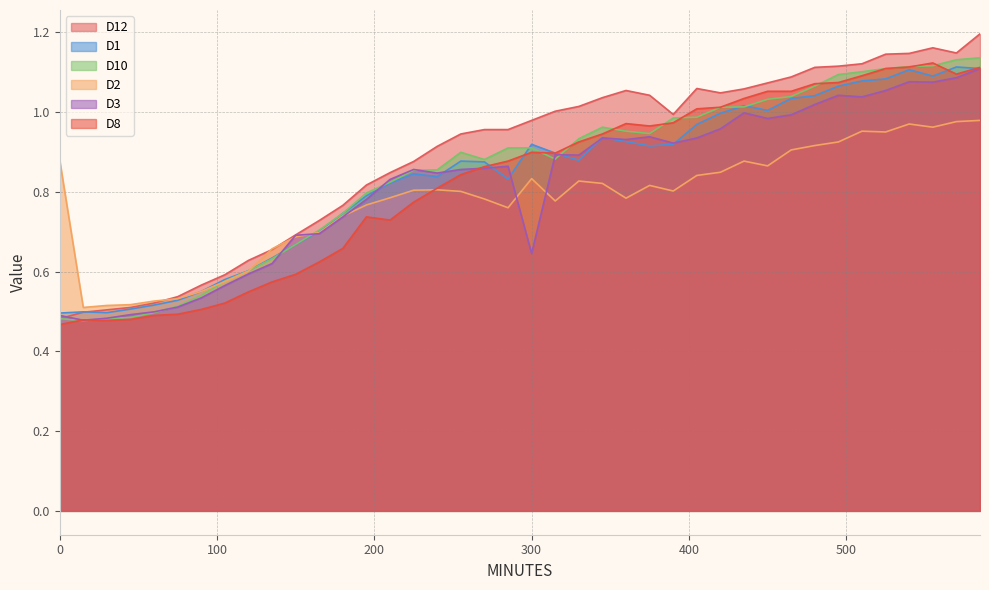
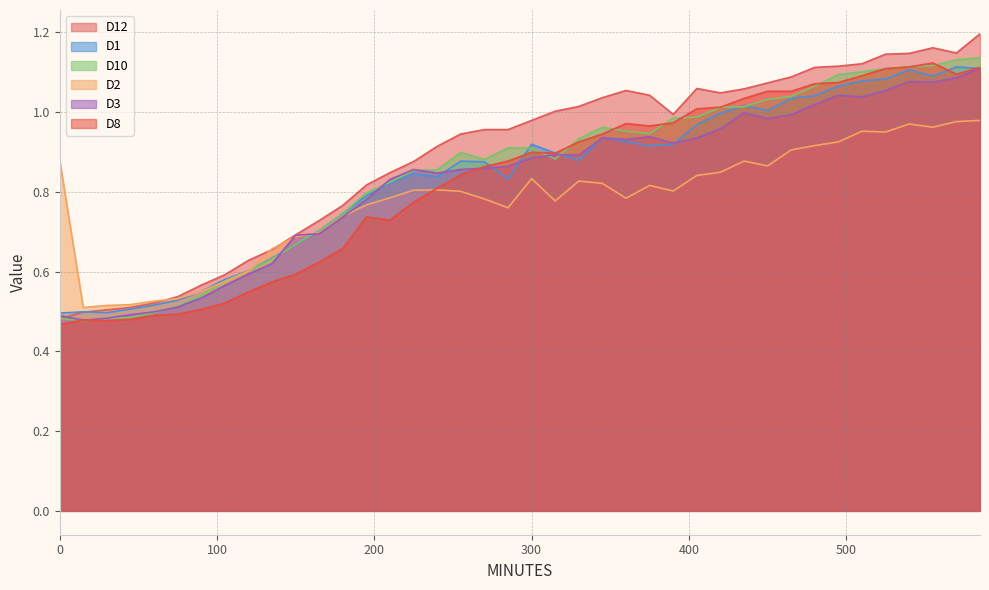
D3, 300: 0.65 -> 0.89
